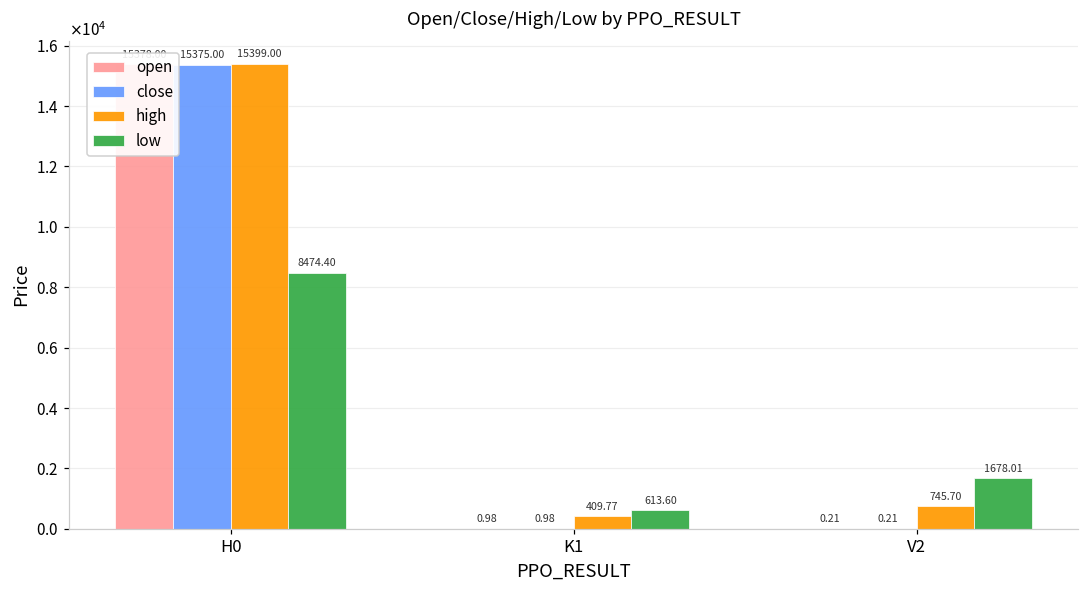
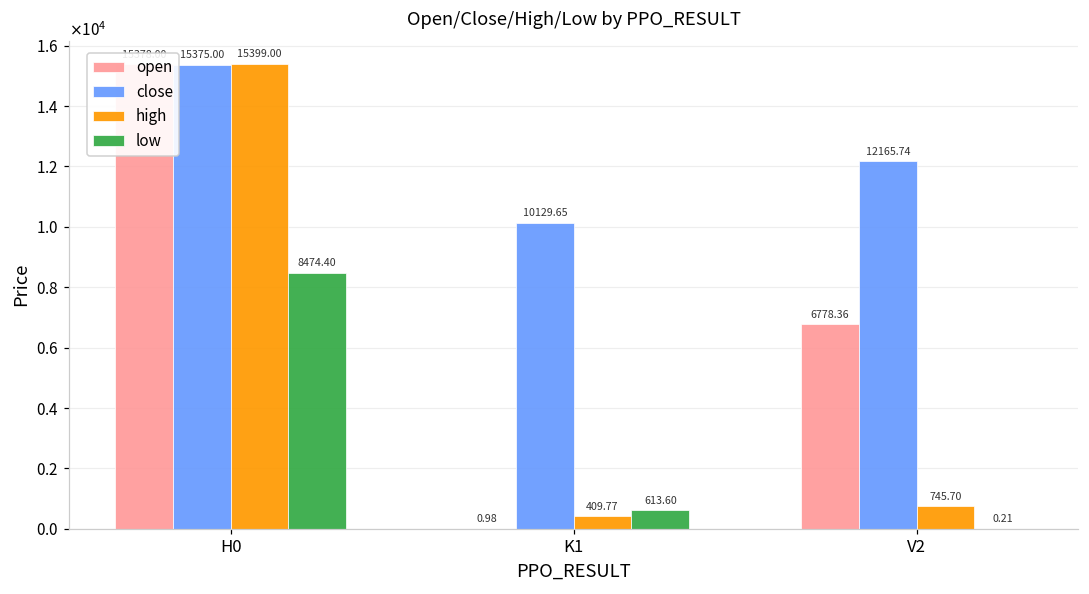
close, K1: 0.98 -> 10129.65
open, V2: 0.21 -> 6778.36
close, V2: 0.21 -> 12165.74
low, V2: 1678.01 -> 0.21
